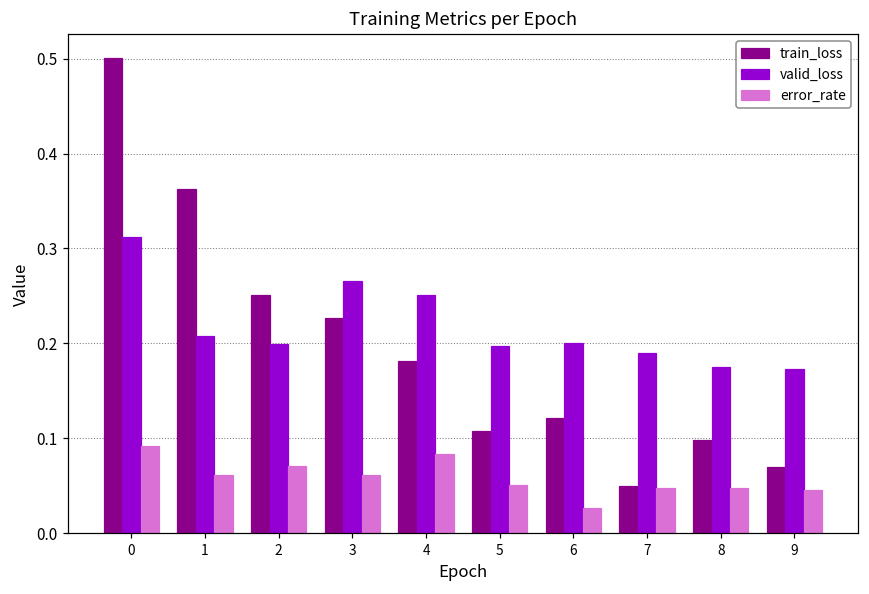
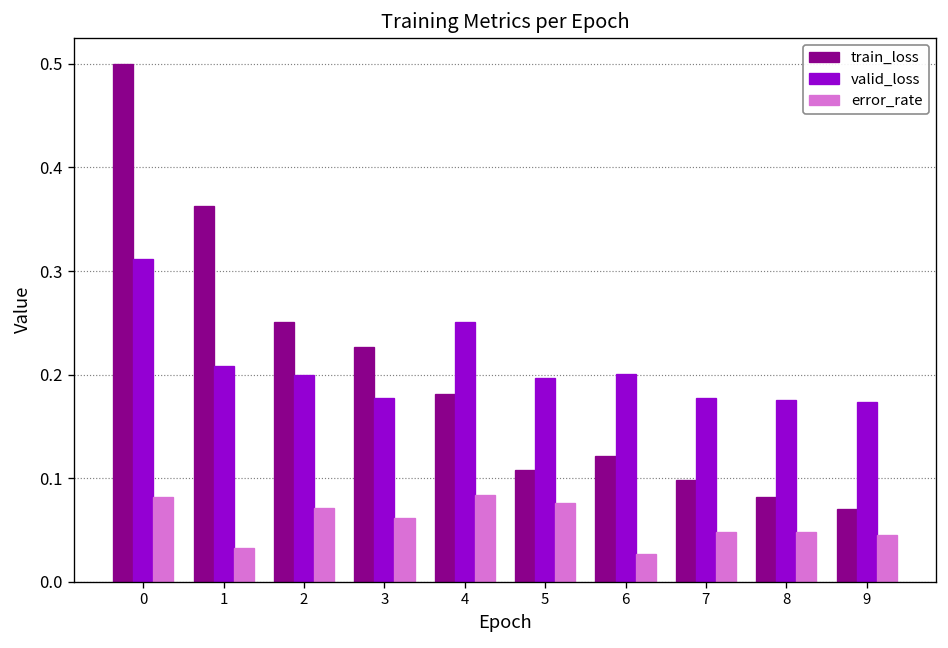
error_rate, 0: 0.09 -> 0.08
error_rate, 1: 0.06 -> 0.03
valid_loss, 3: 0.27 -> 0.18
error_rate, 5: 0.05 -> 0.08
train_loss, 7: 0.05 -> 0.10
valid_loss, 7: 0.19 -> 0.18
train_loss, 8: 0.10 -> 0.08
